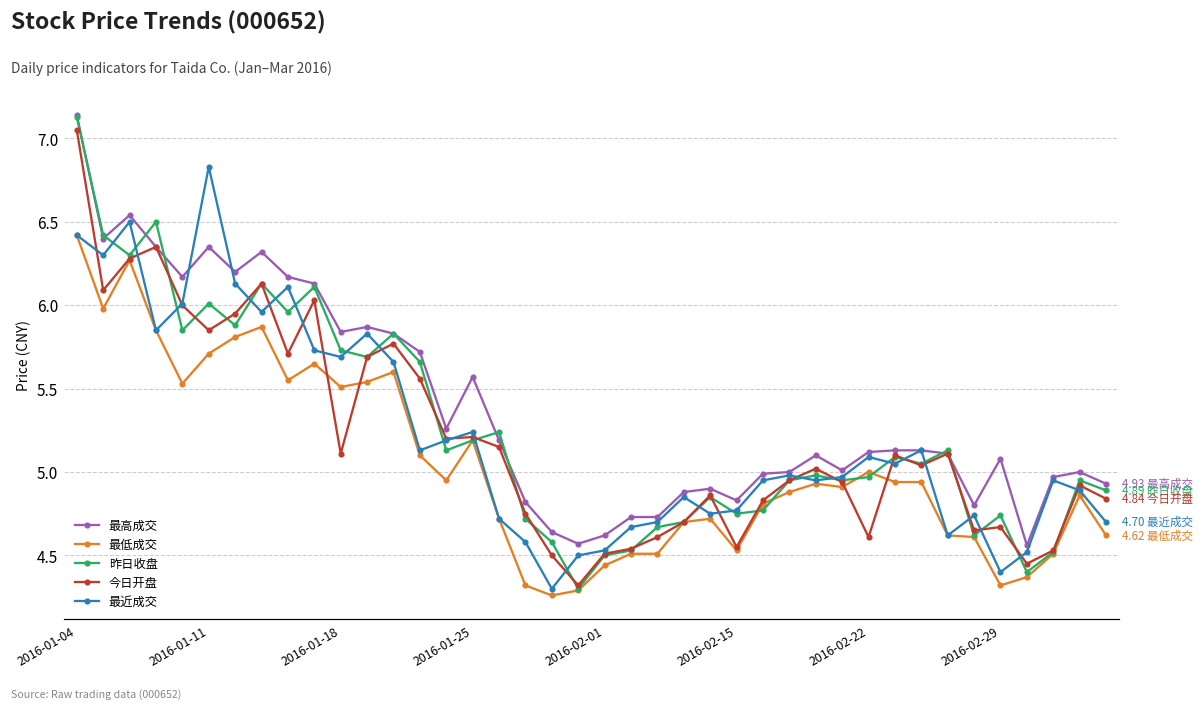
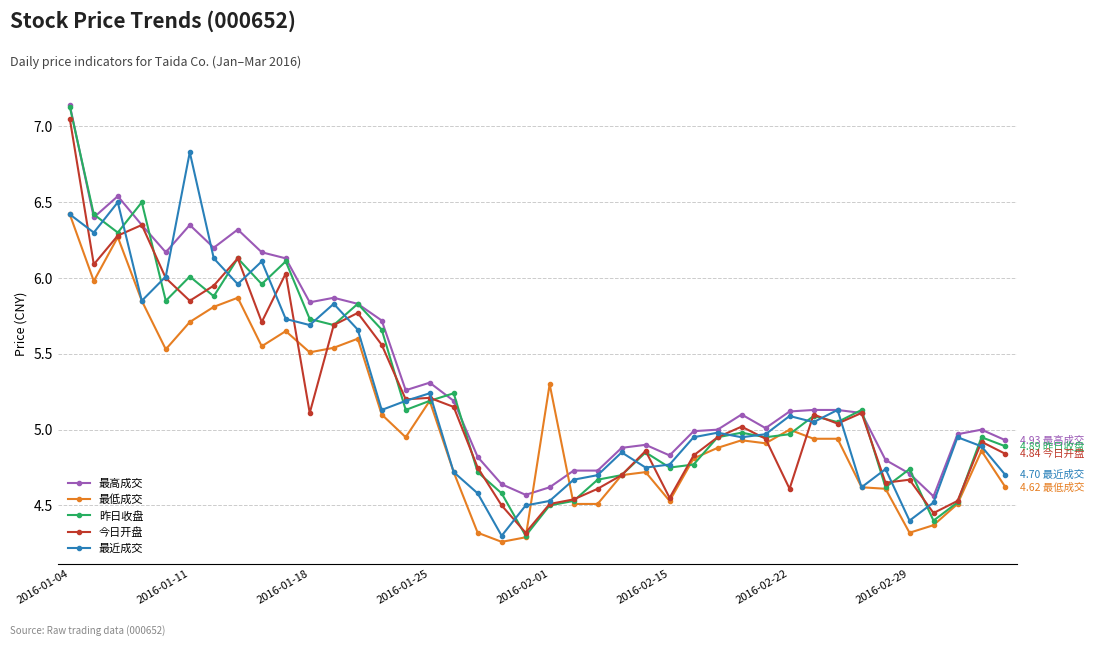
最高成交, 2016-01-25: 5.57 -> 5.31
最低成交, 2016-02-01: 4.44 -> 5.30
最高成交, 2016-02-29: 5.08 -> 4.71
